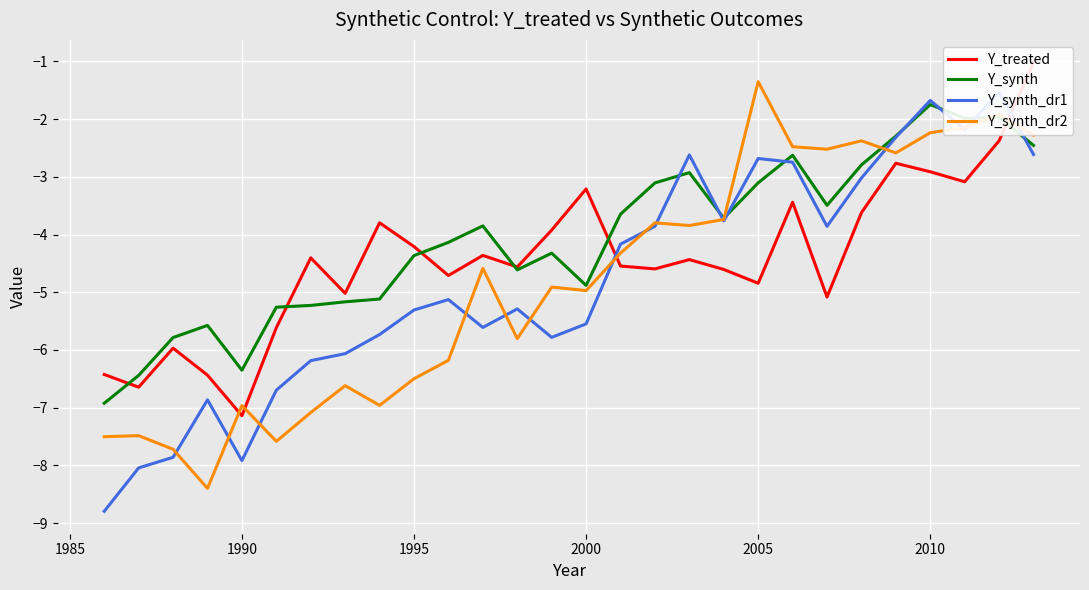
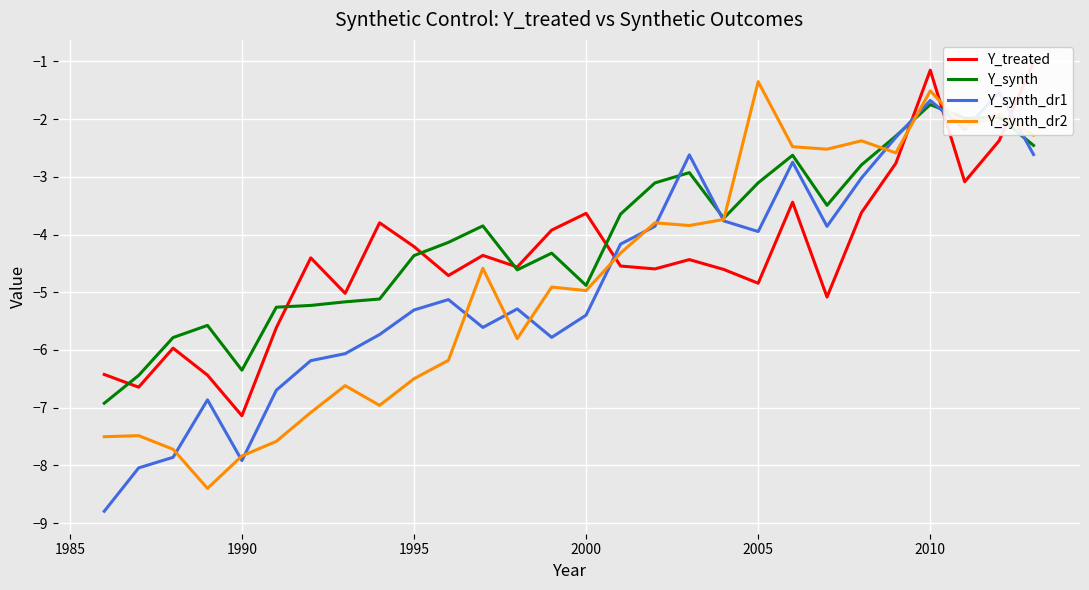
Y_synth_dr2, 1990: -7.0 -> -7.8
Y_treated, 2000: -3.2 -> -3.6
Y_synth_dr1, 2000: -5.5 -> -5.4
Y_synth_dr1, 2005: -2.7 -> -3.9
Y_treated, 2010: -2.9 -> -1.2
Y_synth_dr2, 2010: -2.2 -> -1.5
